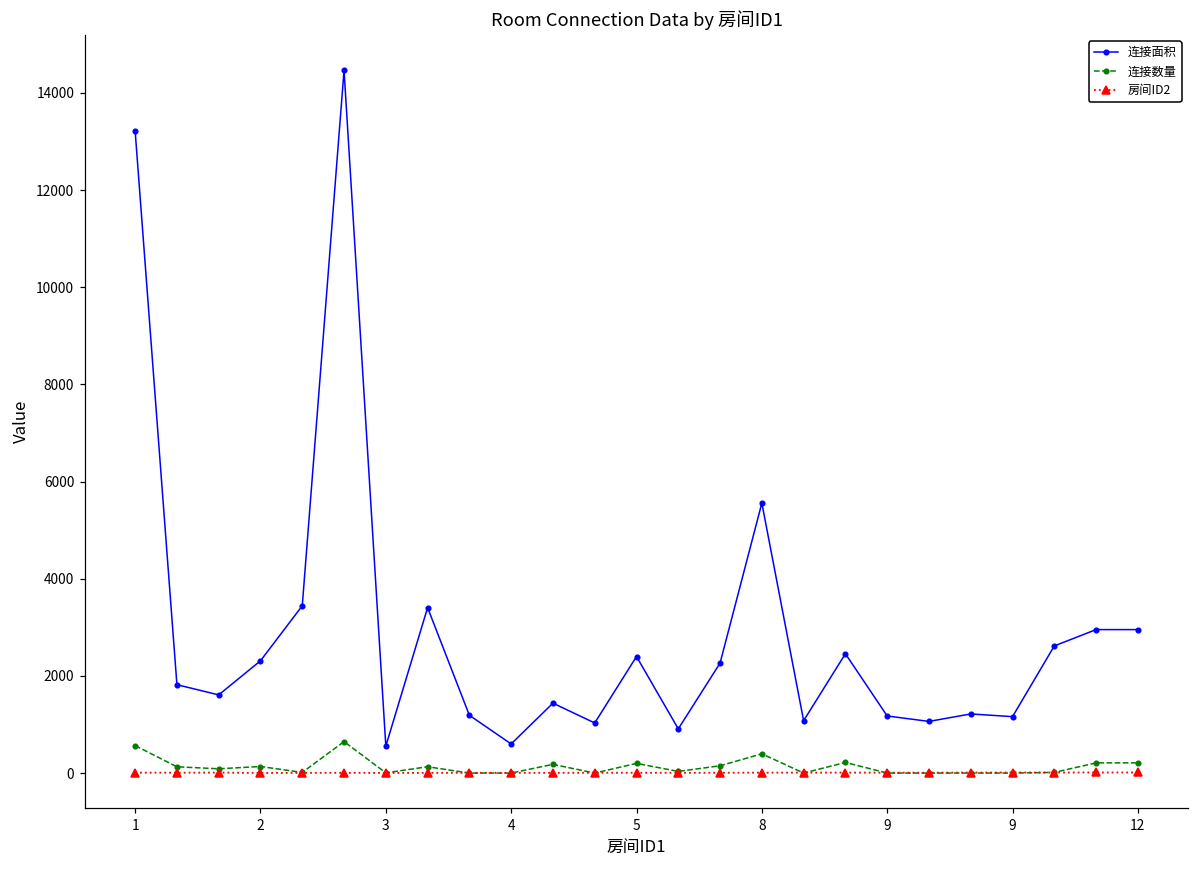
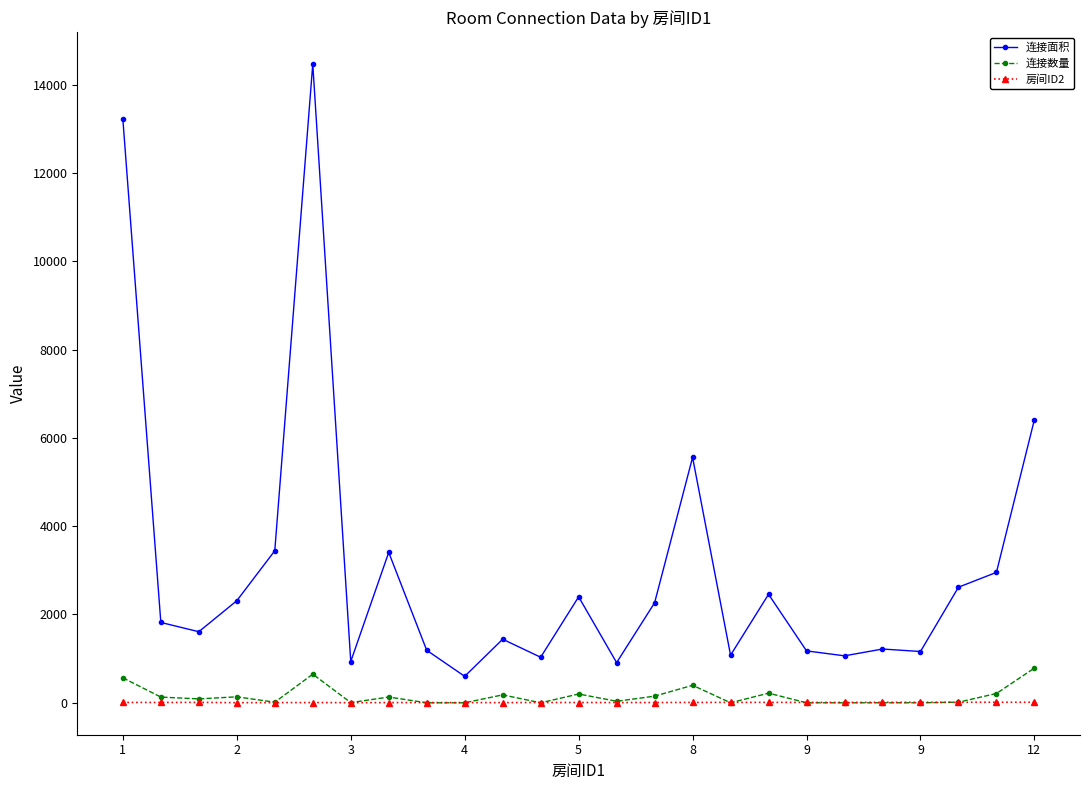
连接面积, 3: 600 -> 900
连接面积, 12: 3000 -> 6400
连接数量, 12: 200 -> 800
